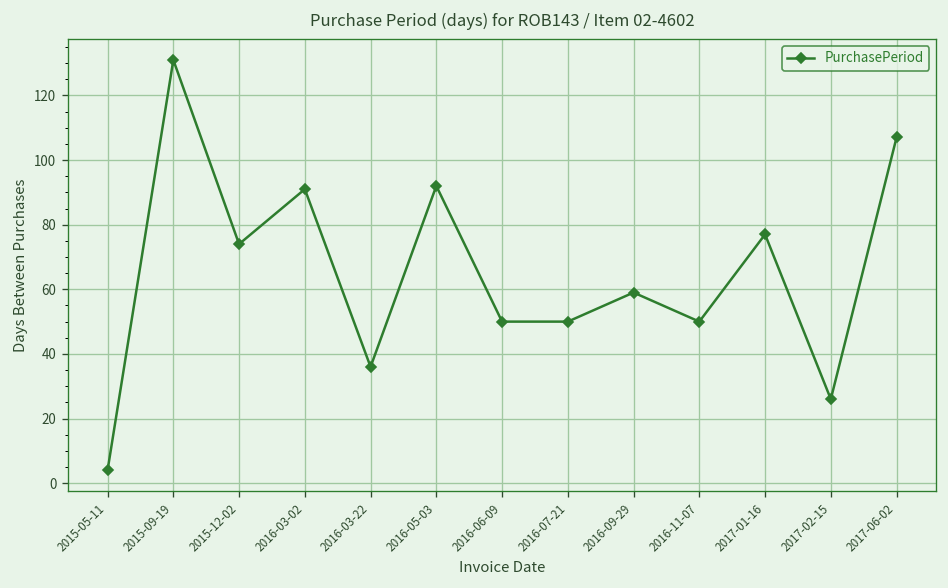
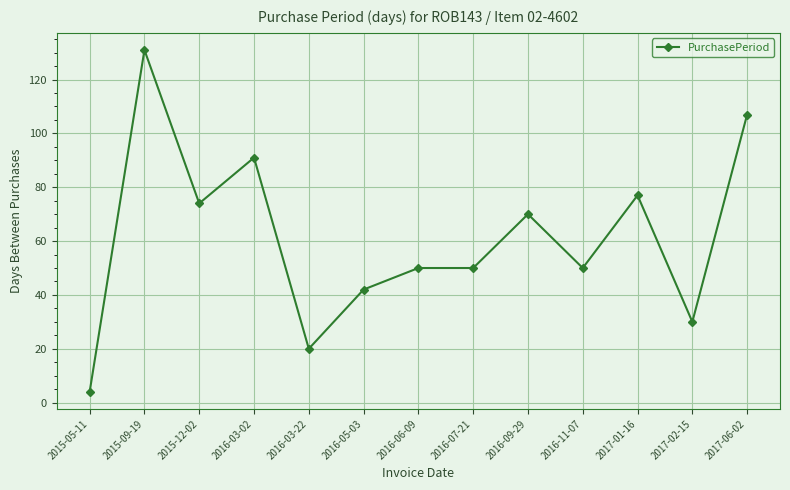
2016-03-22: 36 -> 20
2016-05-03: 92 -> 42
2016-09-29: 59 -> 70
2017-02-15: 26 -> 30
